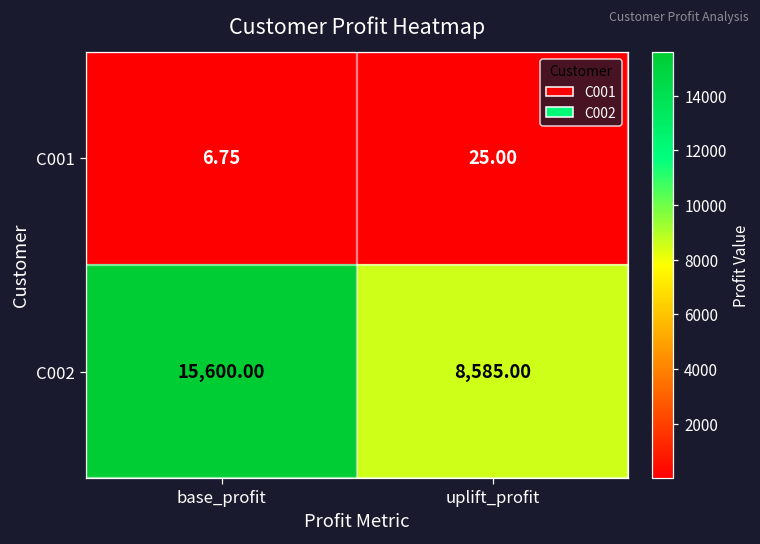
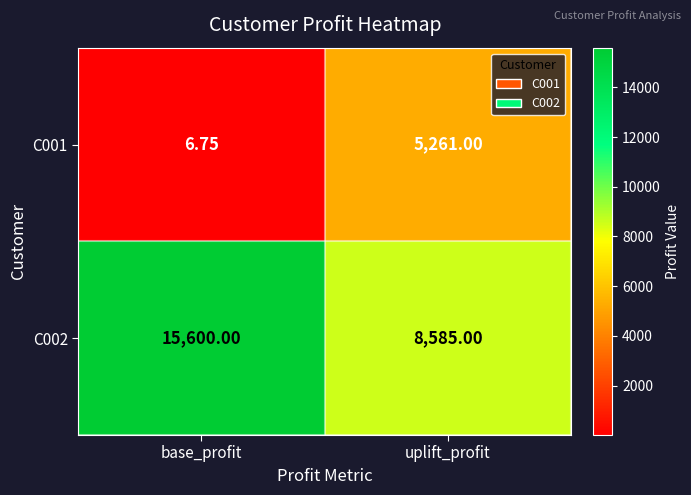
C001, uplift_profit: 25.00 -> 5,261.00
